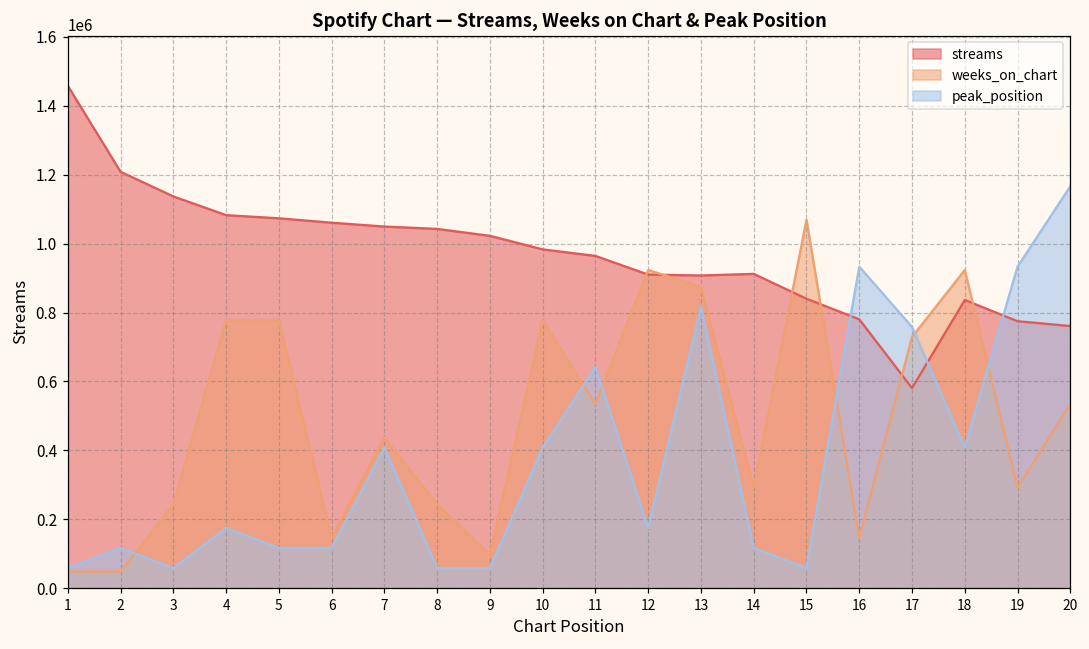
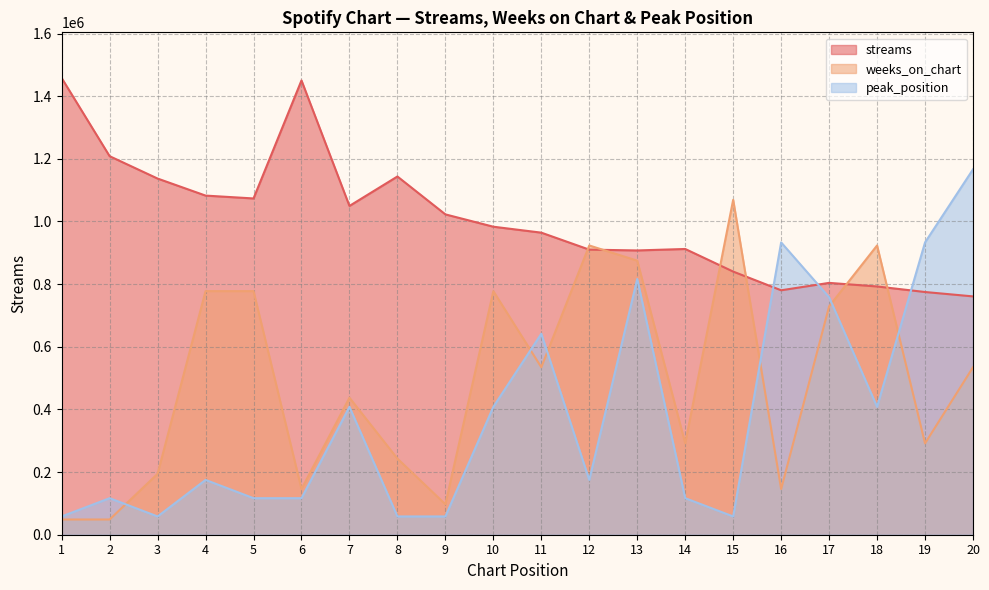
weeks_on_chart, 3: 240000 -> 190000
streams, 6: 1060000 -> 1450000
streams, 8: 1040000 -> 1140000
streams, 17: 580000 -> 800000
streams, 18: 840000 -> 790000
